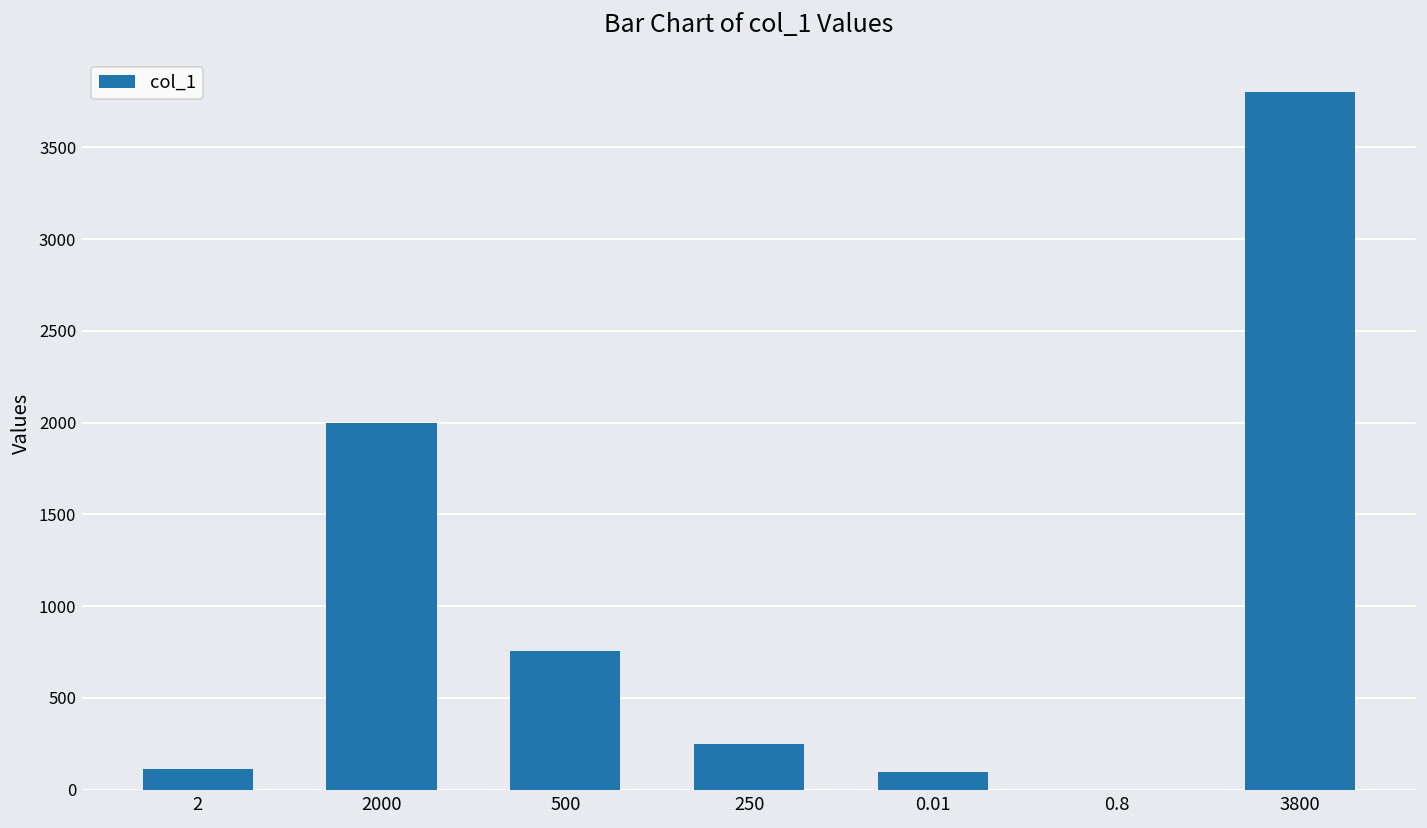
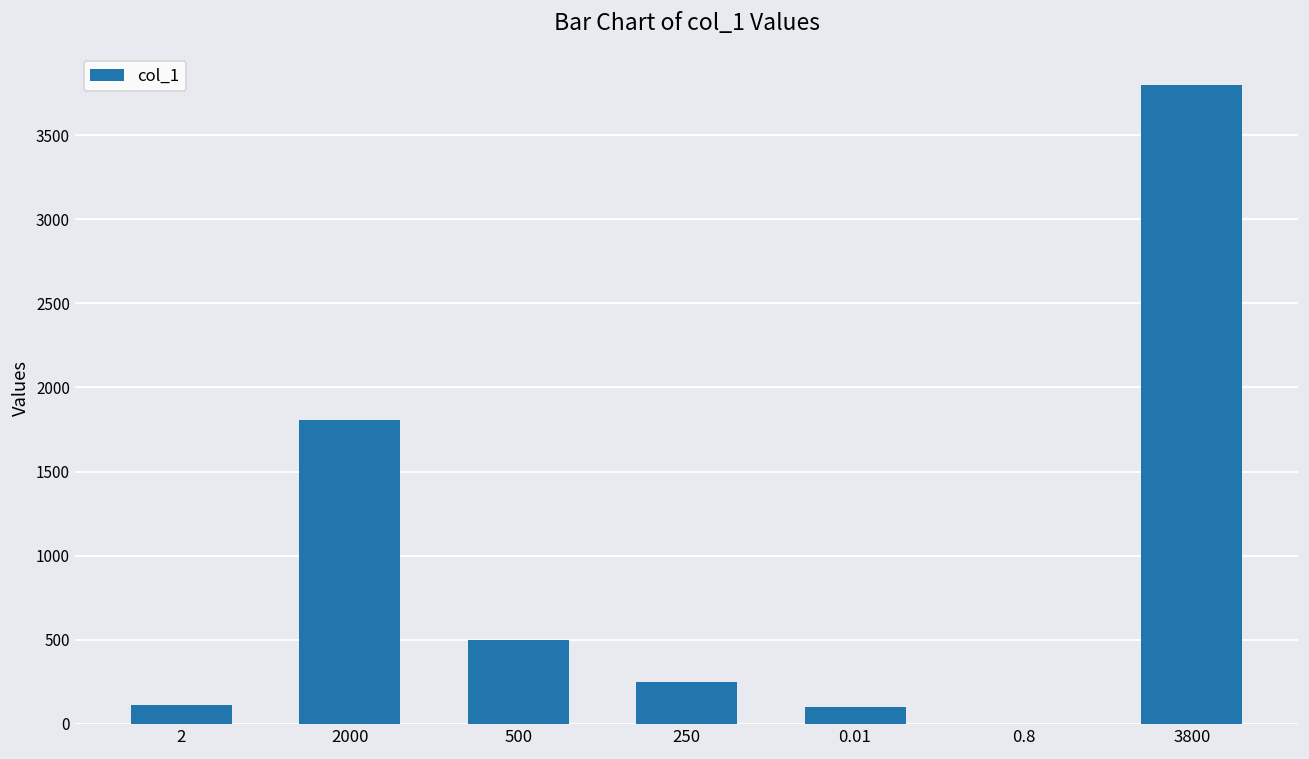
2000: 2000 -> 1810
500: 760 -> 500
